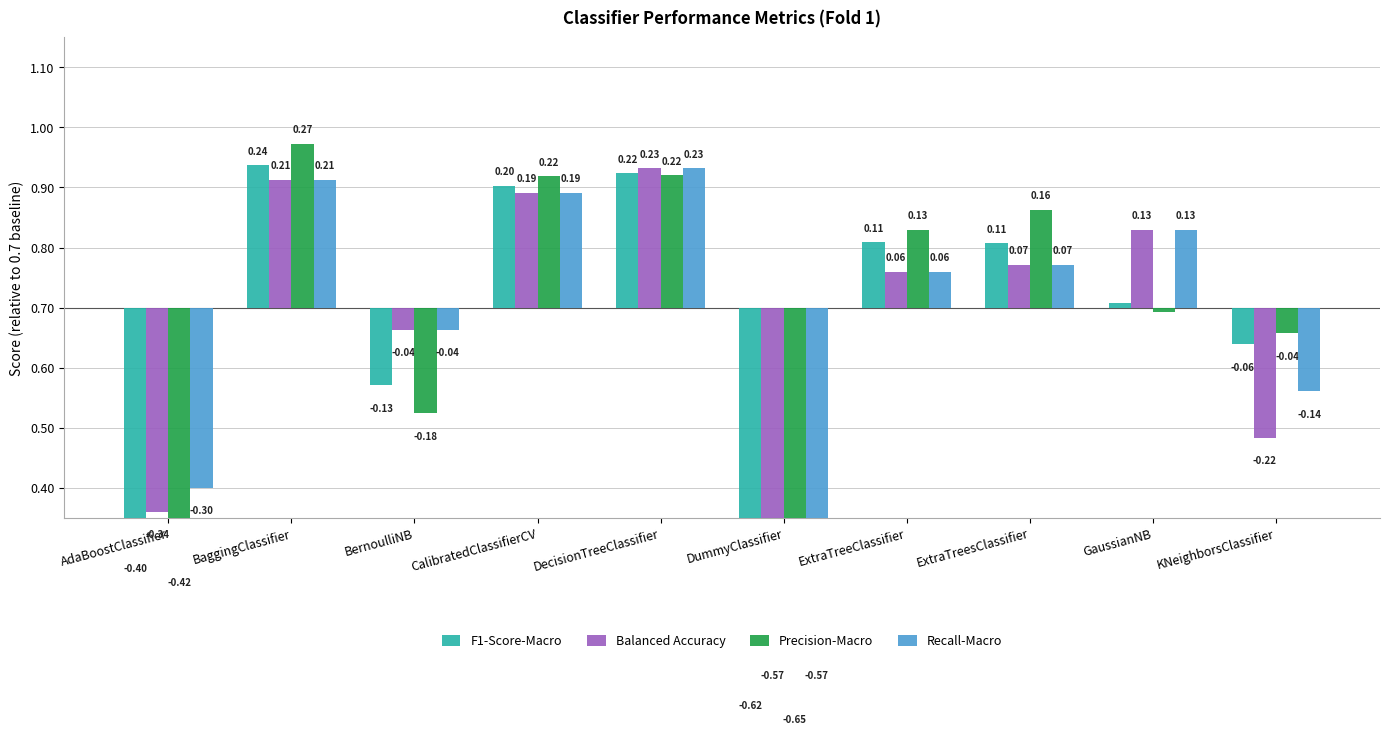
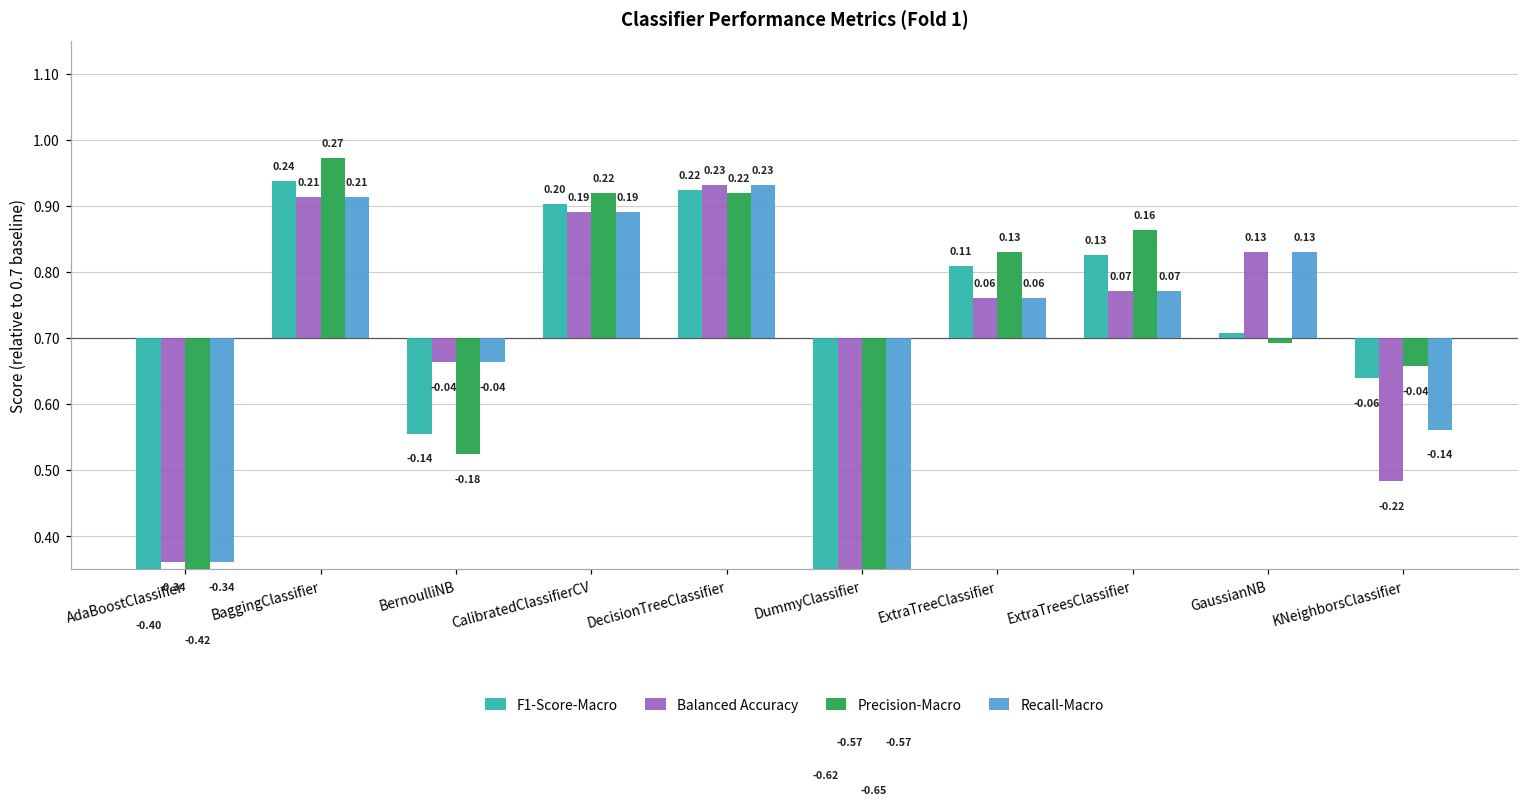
Recall-Macro, AdaBoostClassifier: -0.30 -> -0.34
F1-Score-Macro, BernoulliNB: -0.13 -> -0.14
F1-Score-Macro, ExtraTreesClassifier: 0.11 -> 0.13
